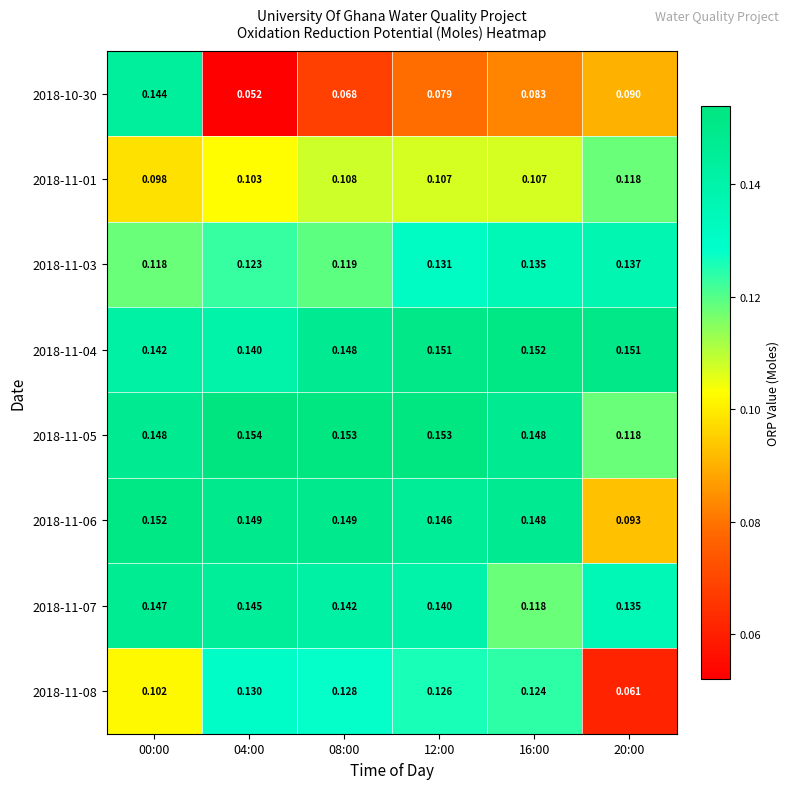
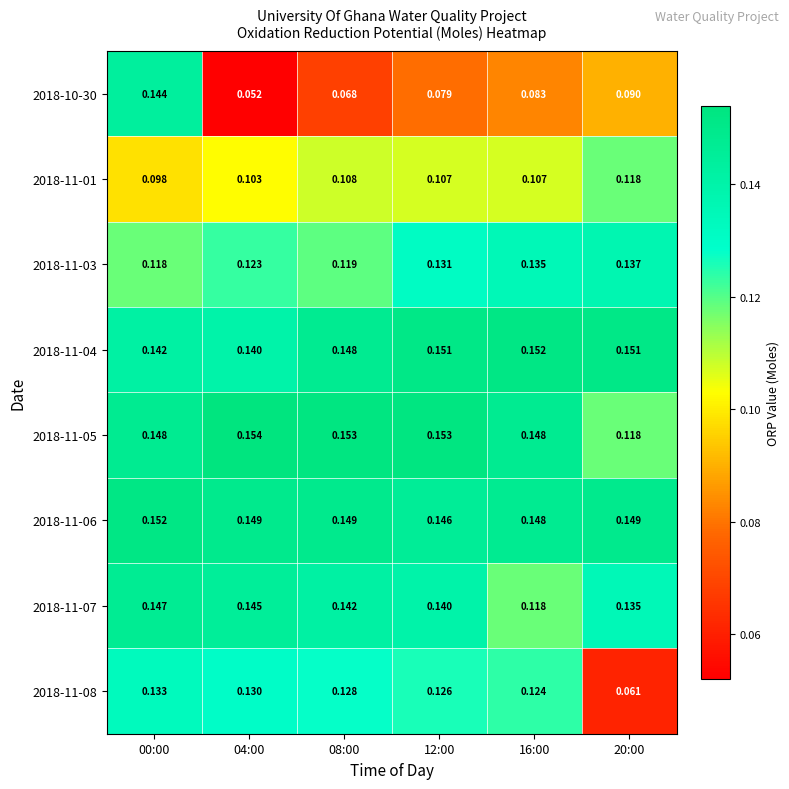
2018-11-06, 20:00: 0.093 -> 0.149
2018-11-08, 00:00: 0.102 -> 0.133
